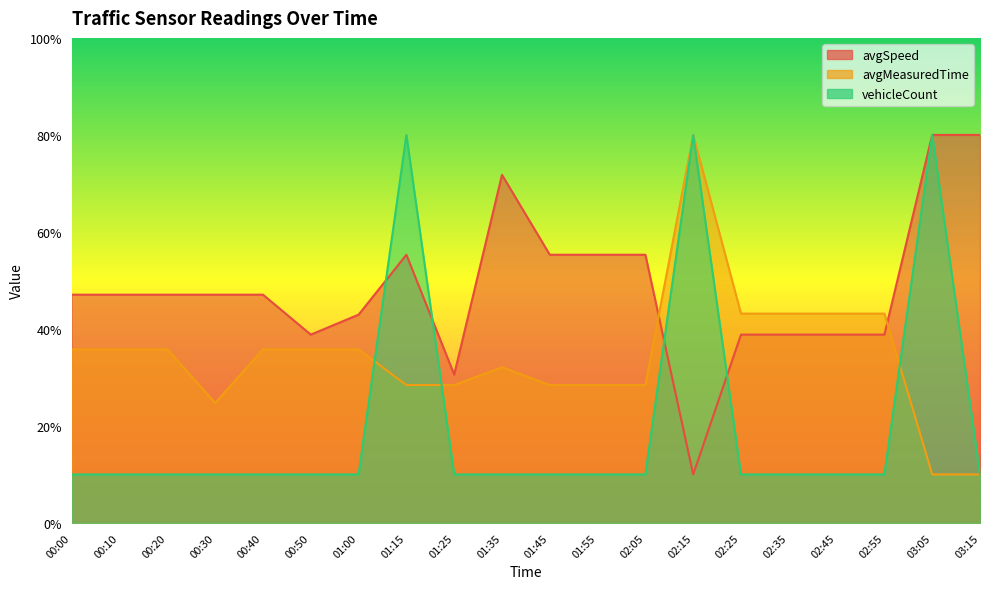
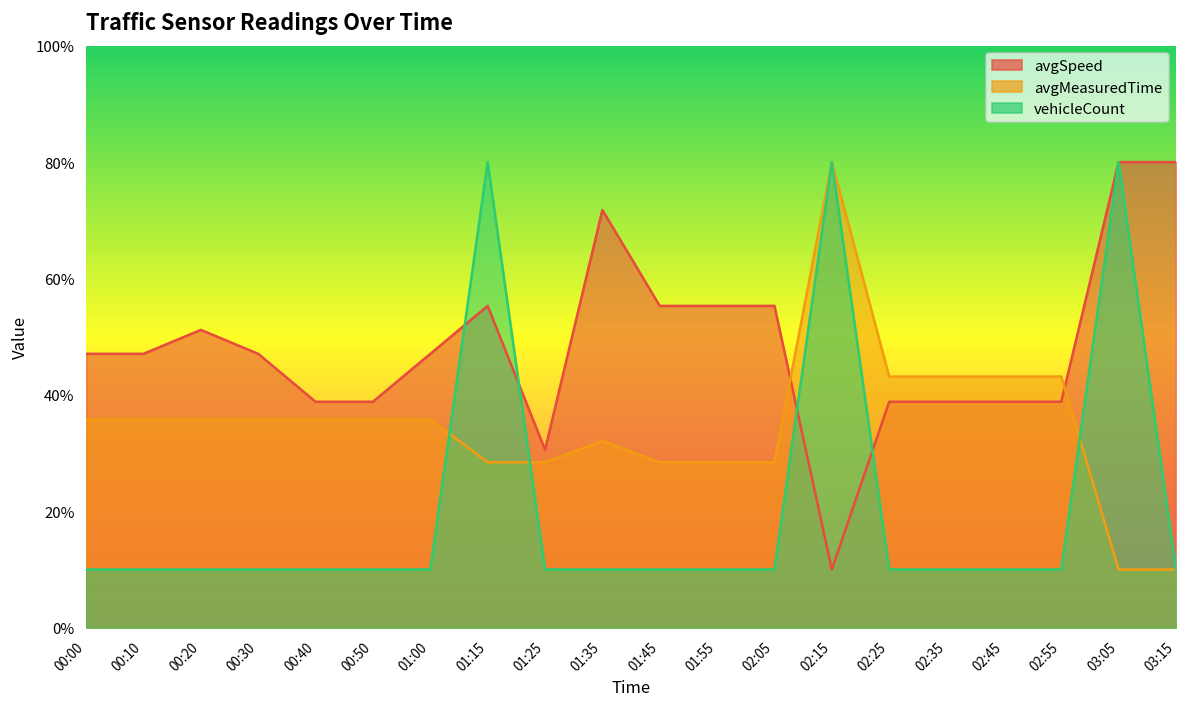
avgSpeed, 00:20: 47% -> 51%
avgMeasuredTime, 00:30: 25% -> 36%
avgSpeed, 00:40: 47% -> 39%
avgSpeed, 01:00: 43% -> 47%
